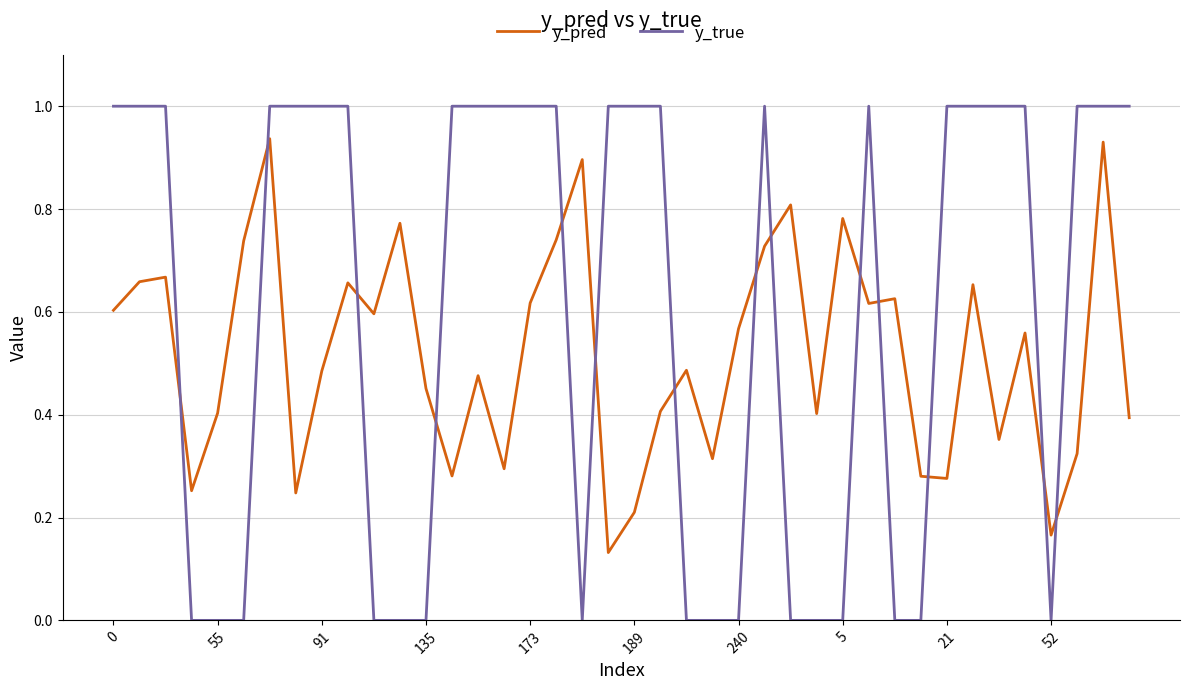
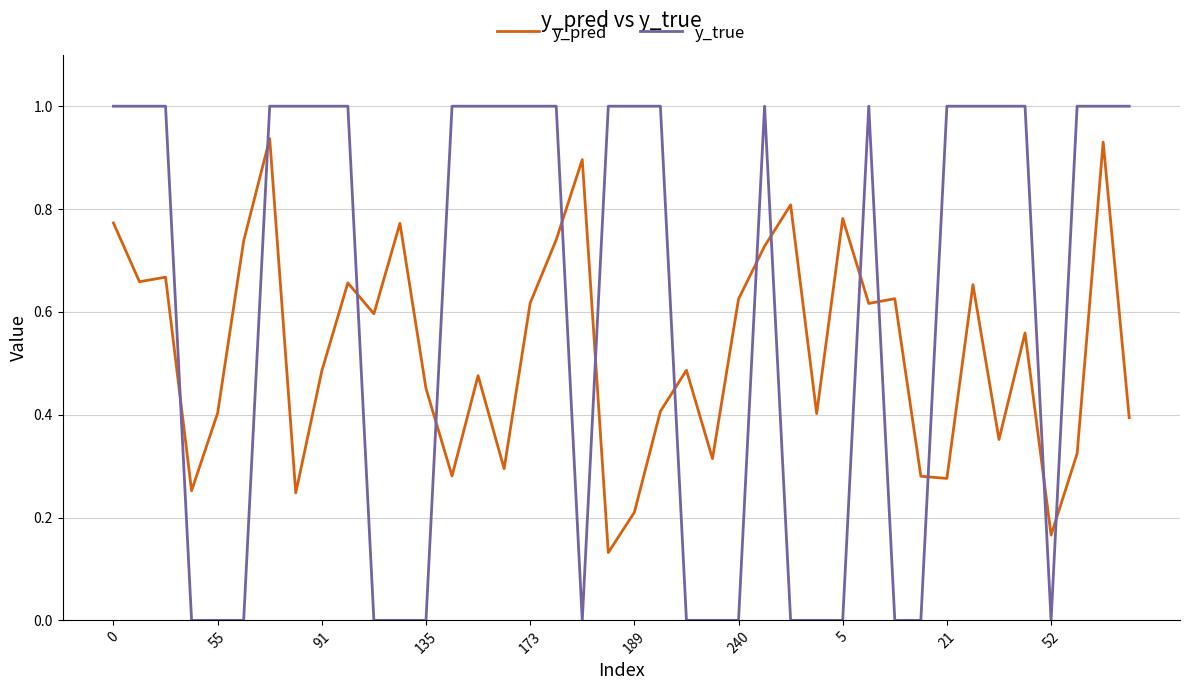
y_pred, 0: 0.60 -> 0.77
y_pred, 240: 0.57 -> 0.62
